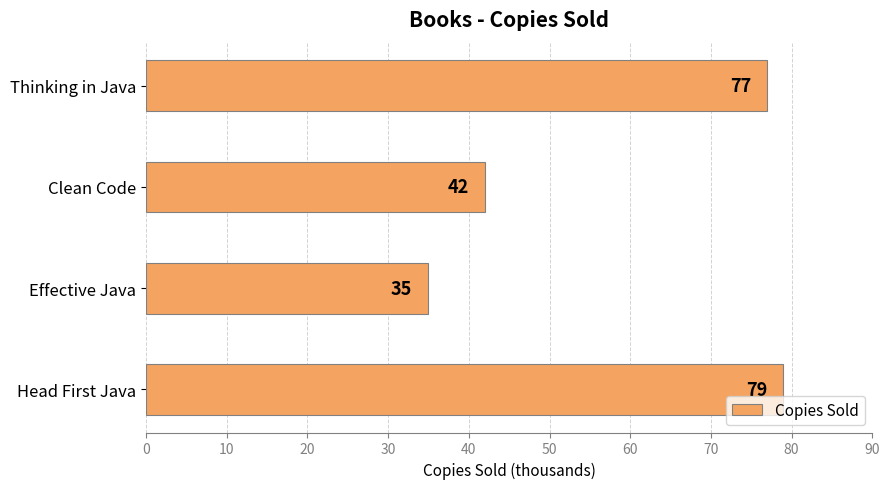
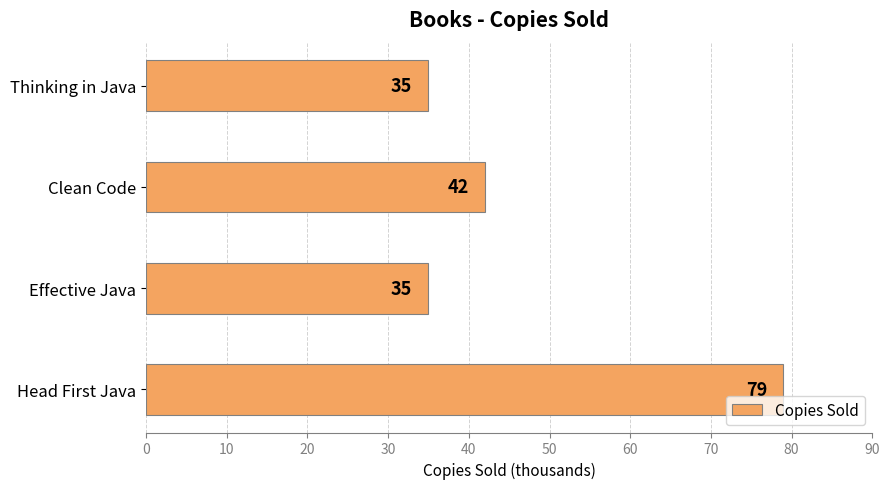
Thinking in Java: 77 -> 35
